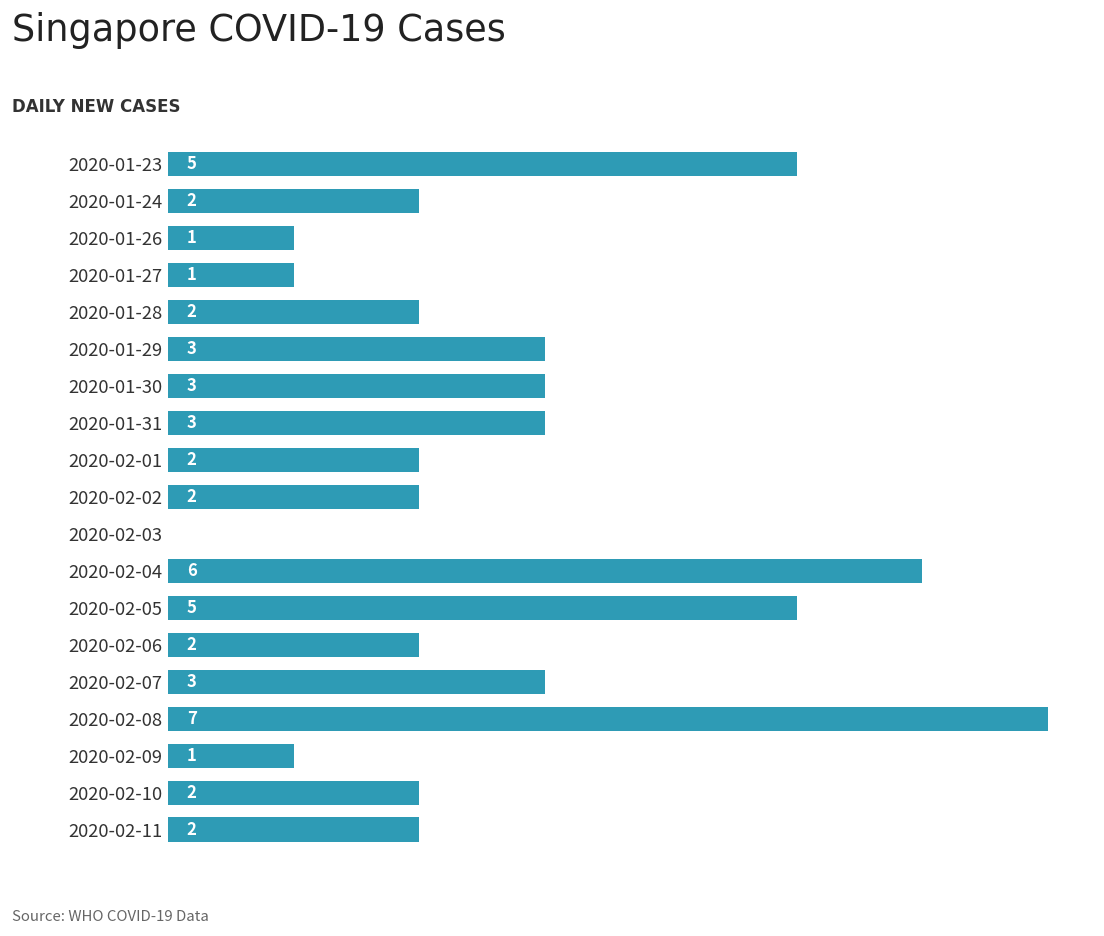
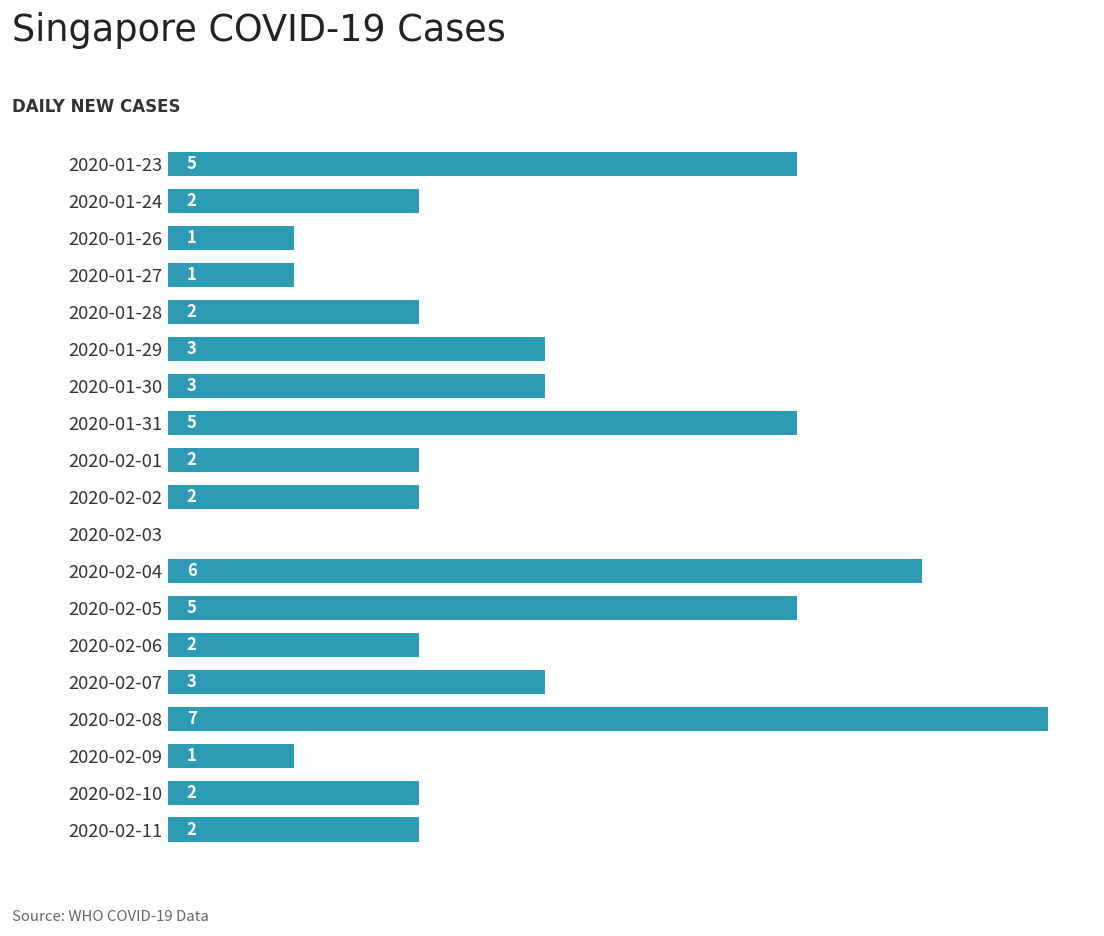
2020-01-31: 3 -> 5
